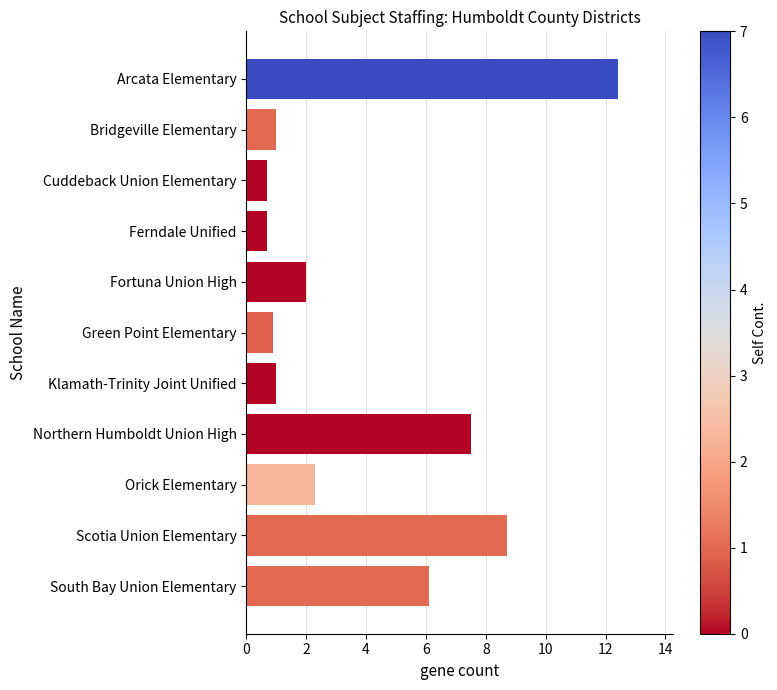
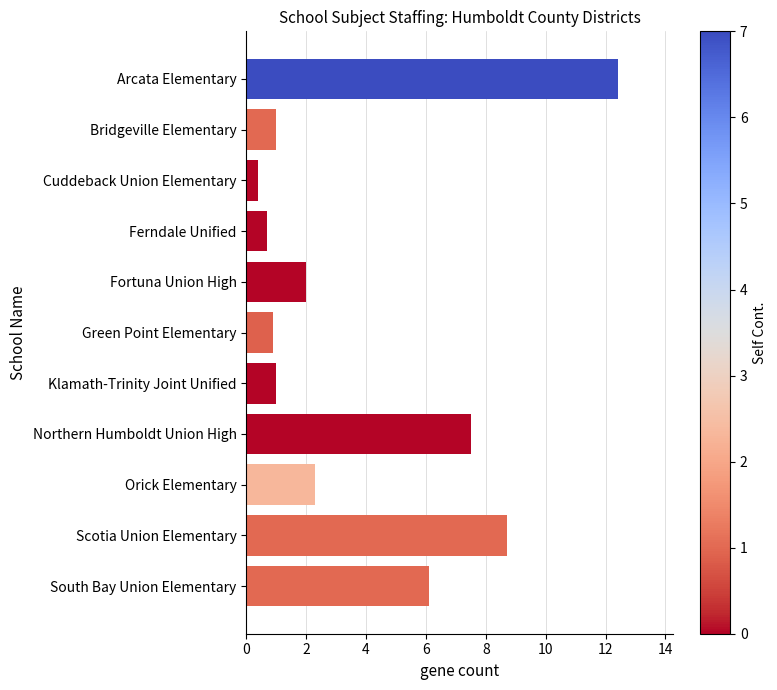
Cuddeback Union Elementary: 0.7 -> 0.4
